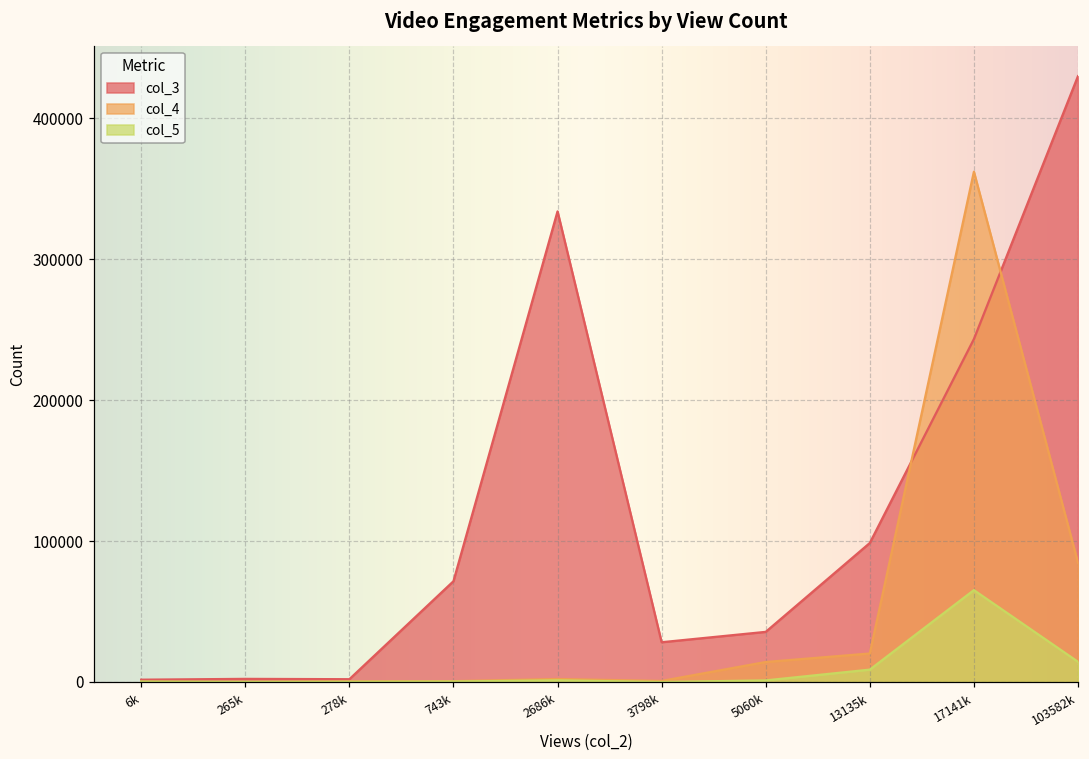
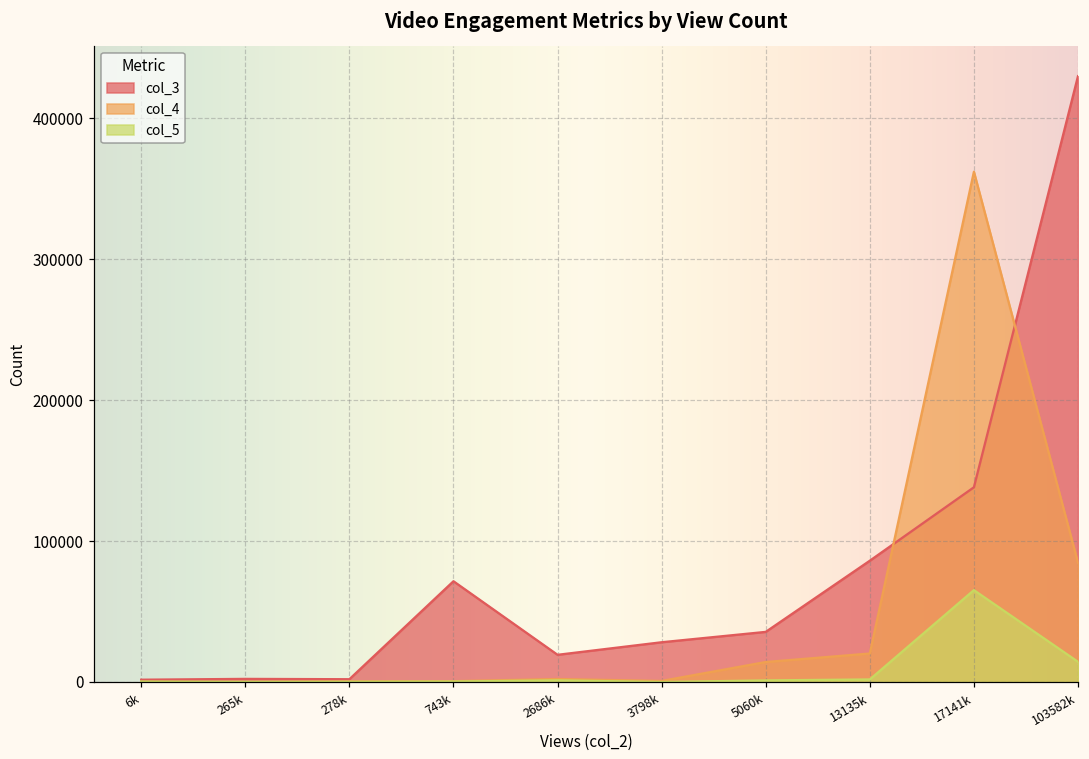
col_3, 2686k: 334000 -> 19000
col_3, 13135k: 99000 -> 86000
col_5, 13135k: 9000 -> 2000
col_3, 17141k: 243000 -> 138000
